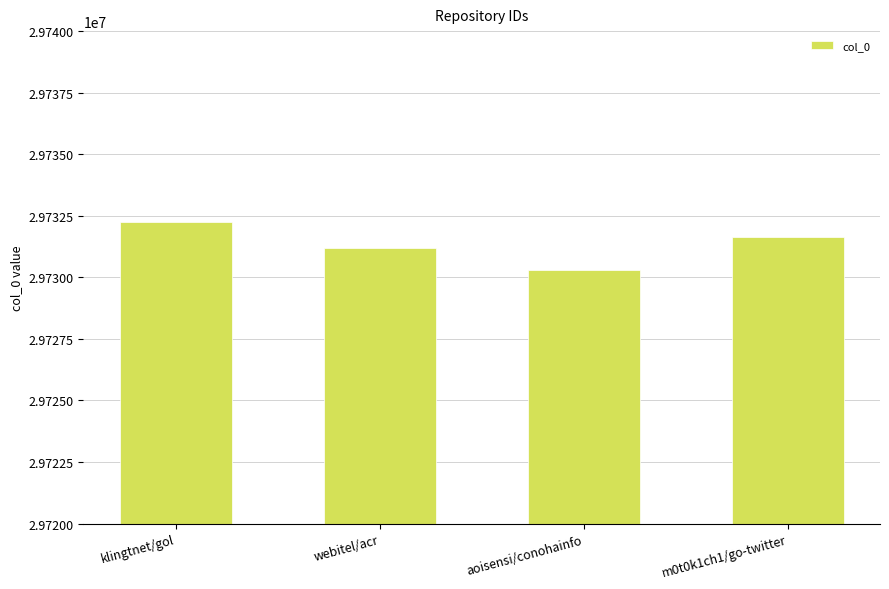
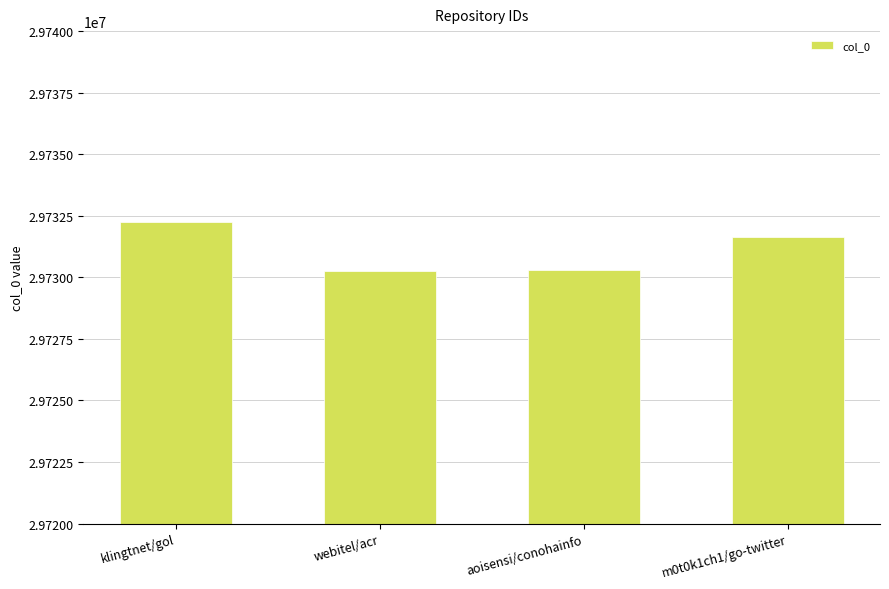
webitel/acr: 29731200 -> 29730300
